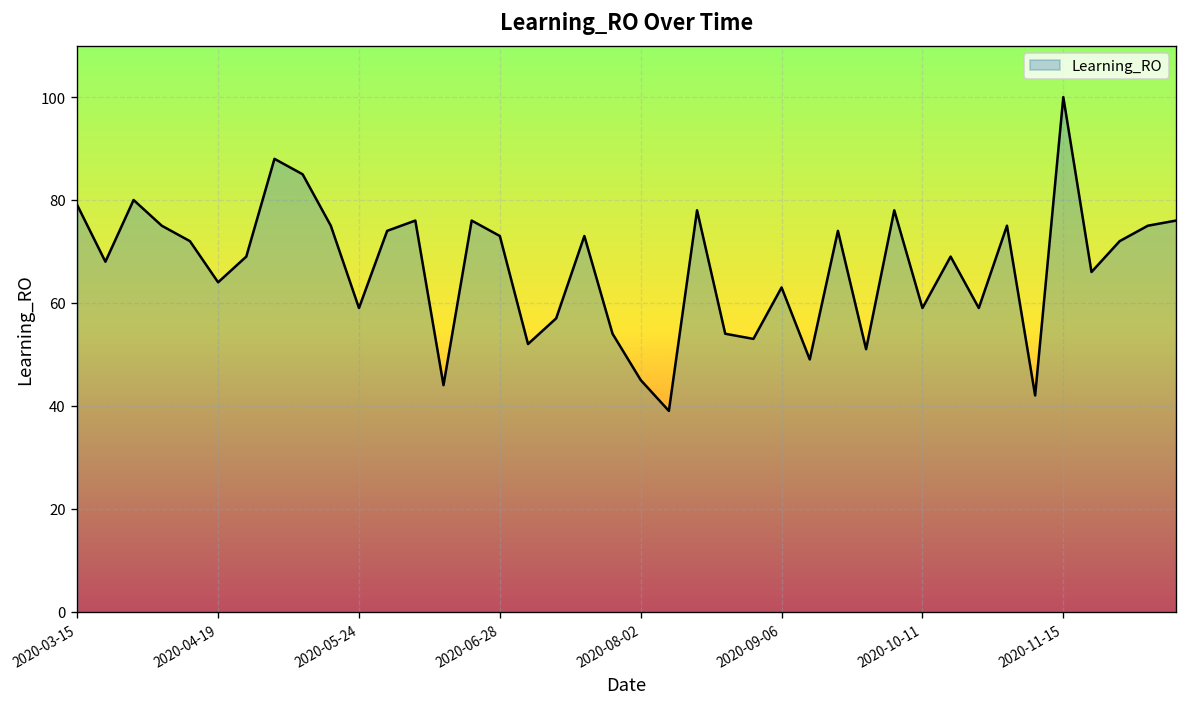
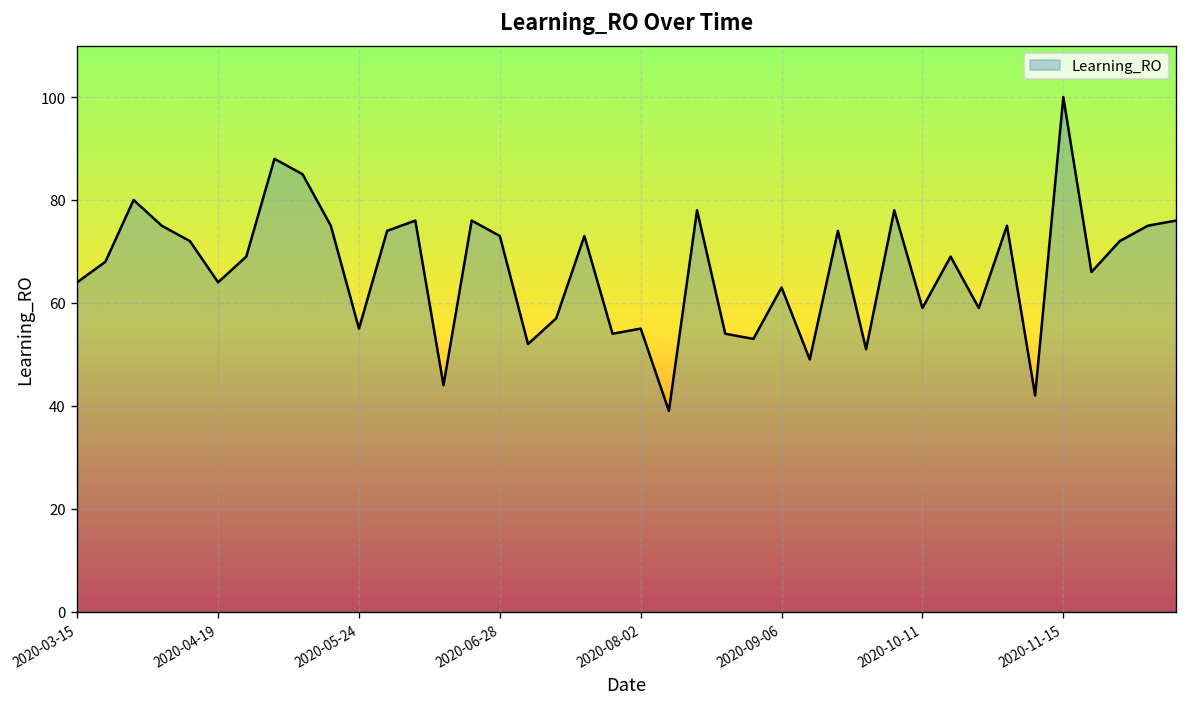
2020-03-15: 79 -> 64
2020-05-24: 59 -> 55
2020-08-02: 45 -> 55
